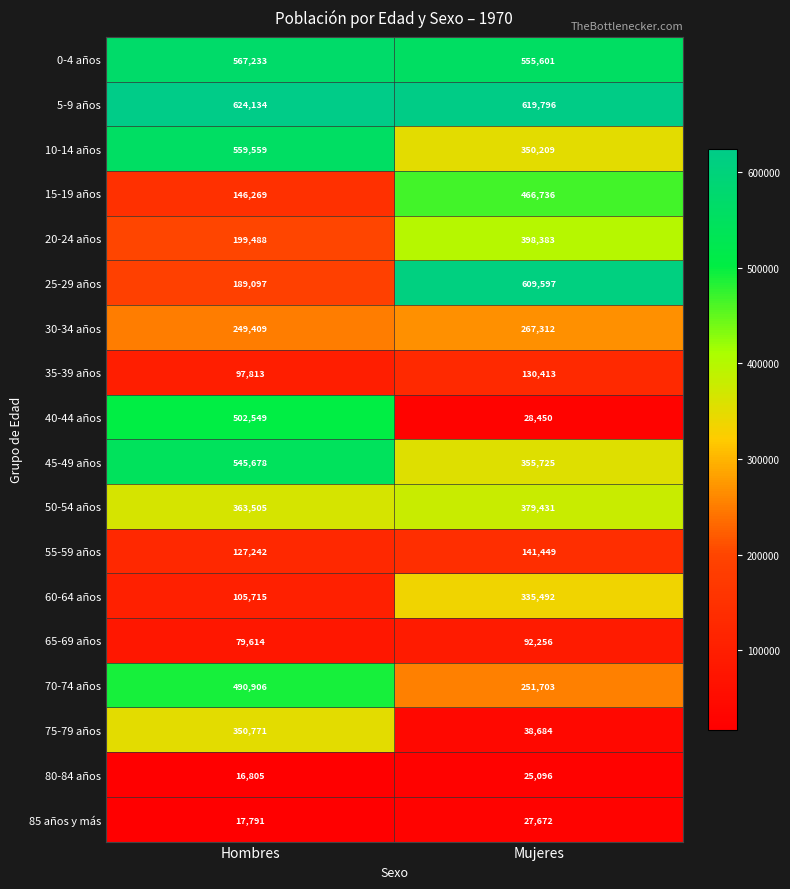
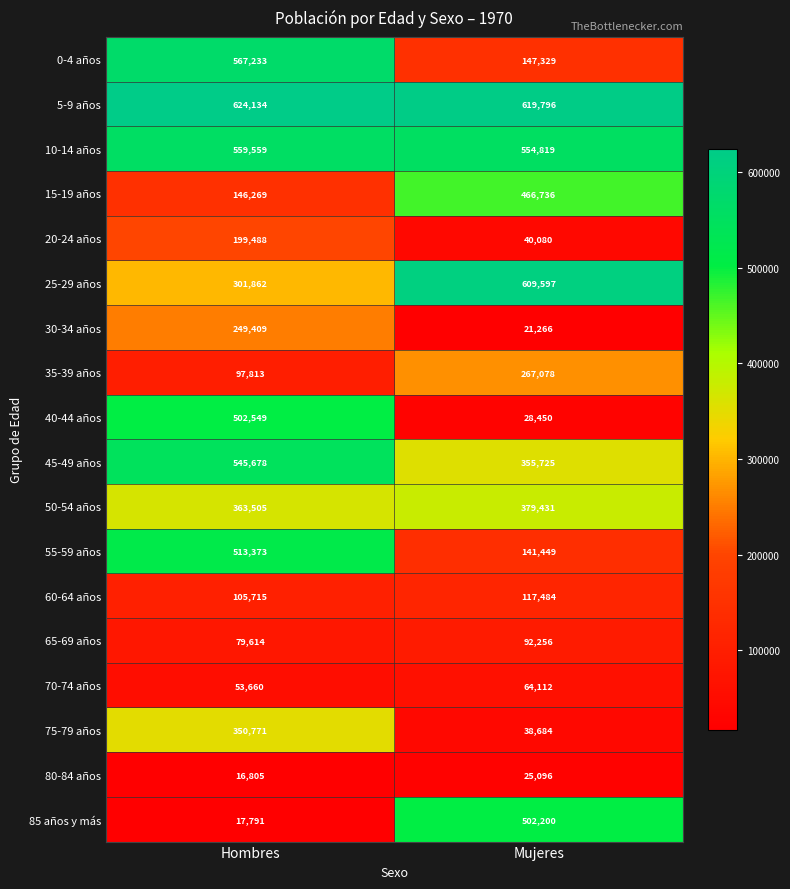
0-4 años, Mujeres: 555,601 -> 147,329
10-14 años, Mujeres: 350,209 -> 554,819
20-24 años, Mujeres: 398,383 -> 40,080
25-29 años, Hombres: 189,097 -> 301,862
30-34 años, Mujeres: 267,312 -> 21,266
35-39 años, Mujeres: 130,413 -> 267,078
55-59 años, Hombres: 127,242 -> 513,373
60-64 años, Mujeres: 335,492 -> 117,484
70-74 años, Hombres: 490,906 -> 53,660
70-74 años, Mujeres: 251,703 -> 64,112
85 años y más, Mujeres: 27,672 -> 502,200
